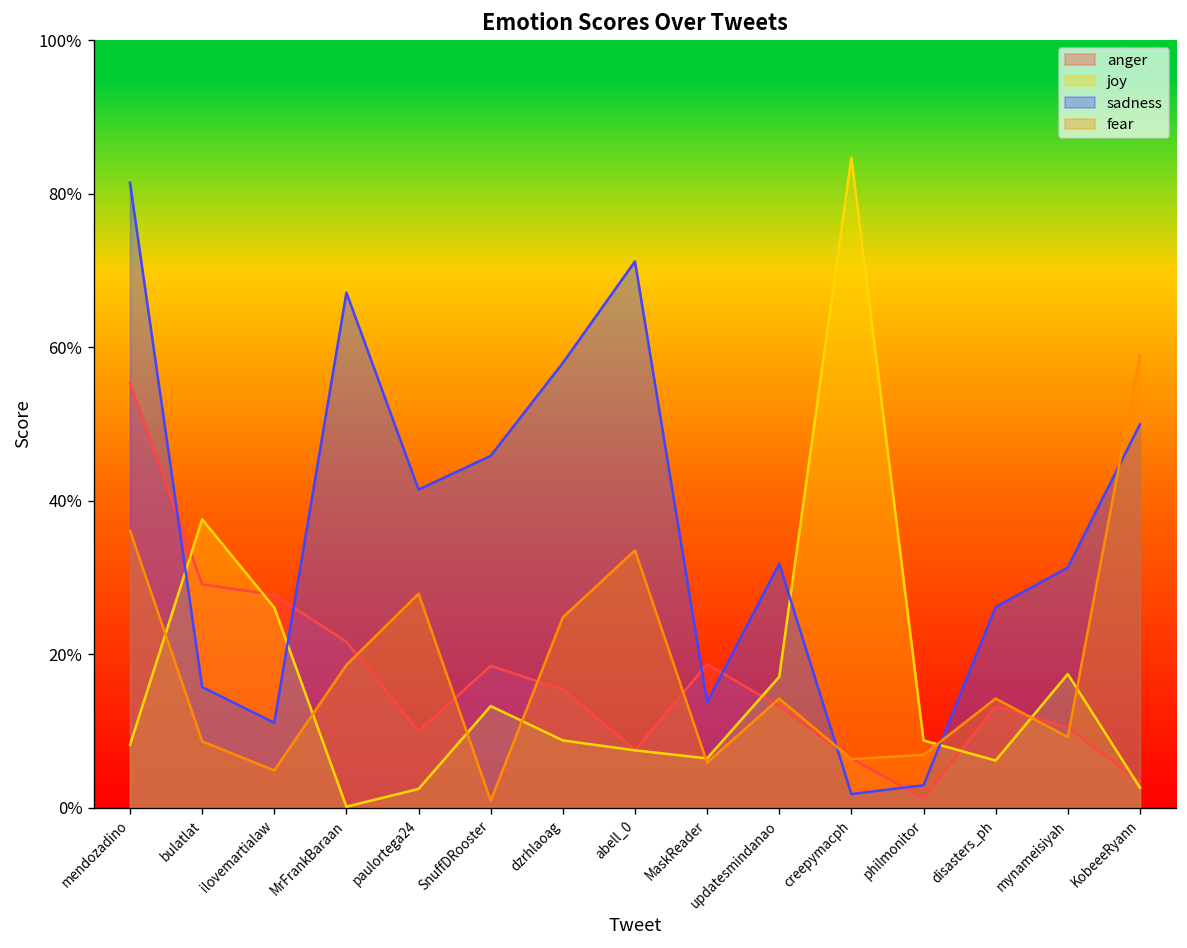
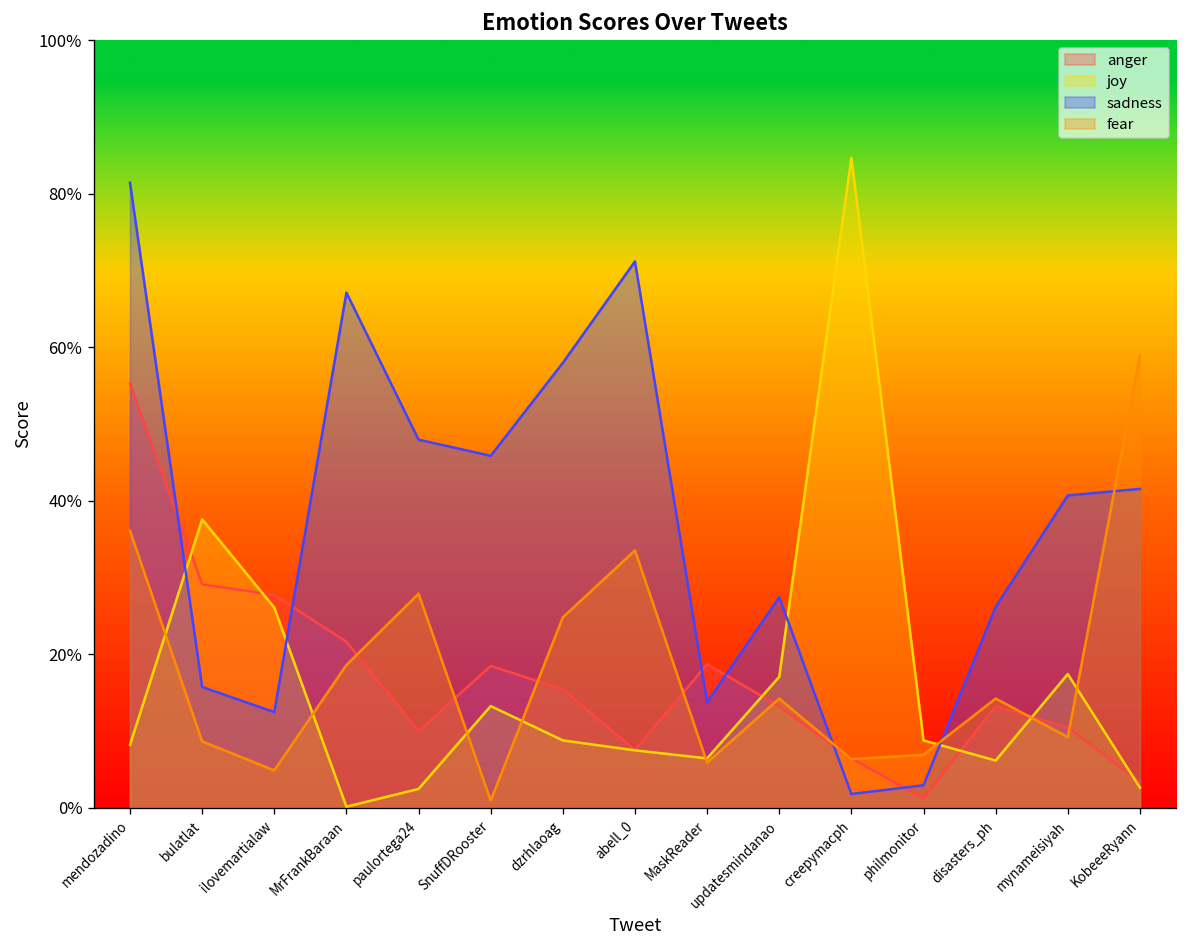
sadness, ilovemartialaw: 11% -> 12%
sadness, paulortega24: 41% -> 48%
sadness, updatesmindanao: 32% -> 27%
sadness, mynameisiyah: 31% -> 41%
sadness, KobeeeRyann: 50% -> 42%
